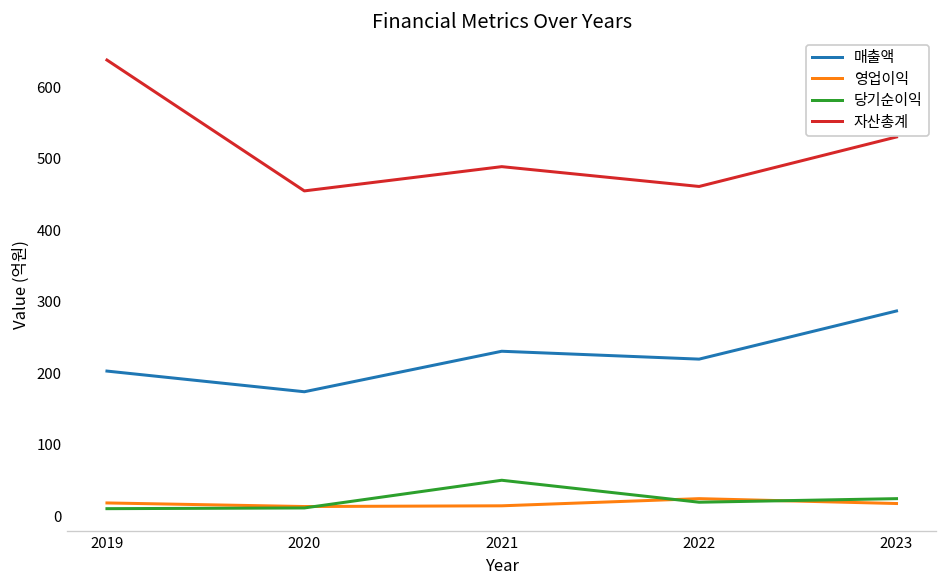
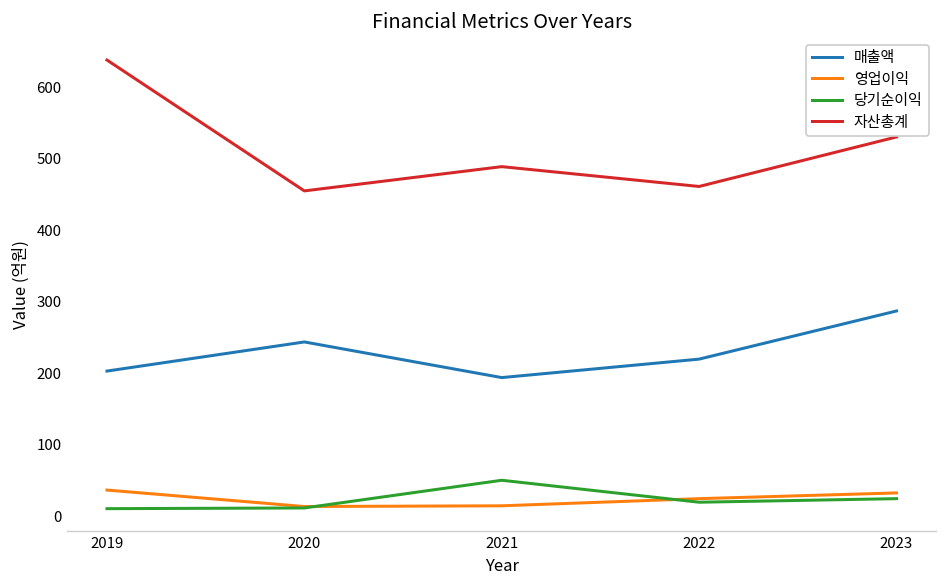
영업이익, 2019: 20 -> 40
매출액, 2020: 170 -> 240
매출액, 2021: 230 -> 190
영업이익, 2023: 20 -> 30
